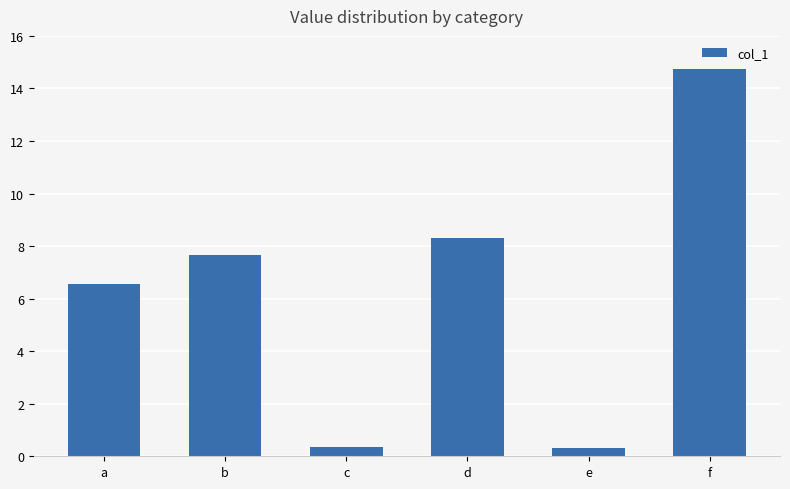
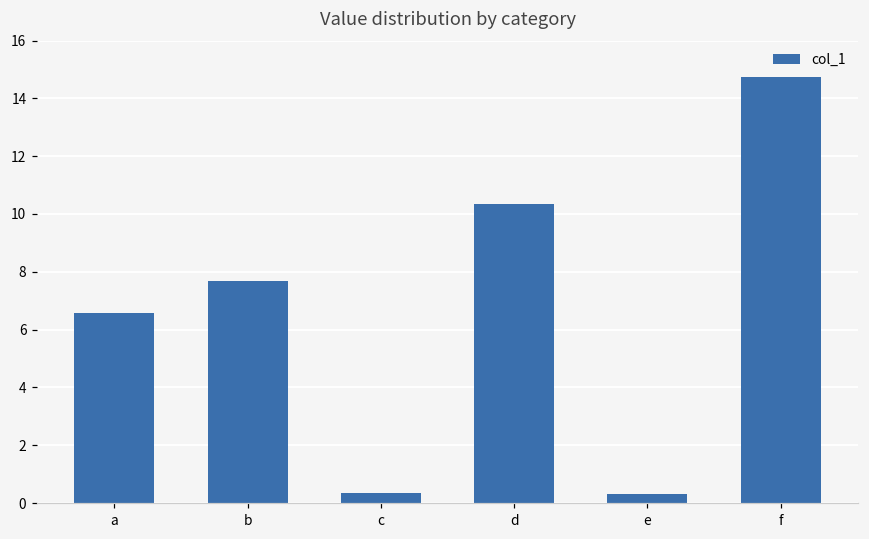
d: 8.3 -> 10.3
